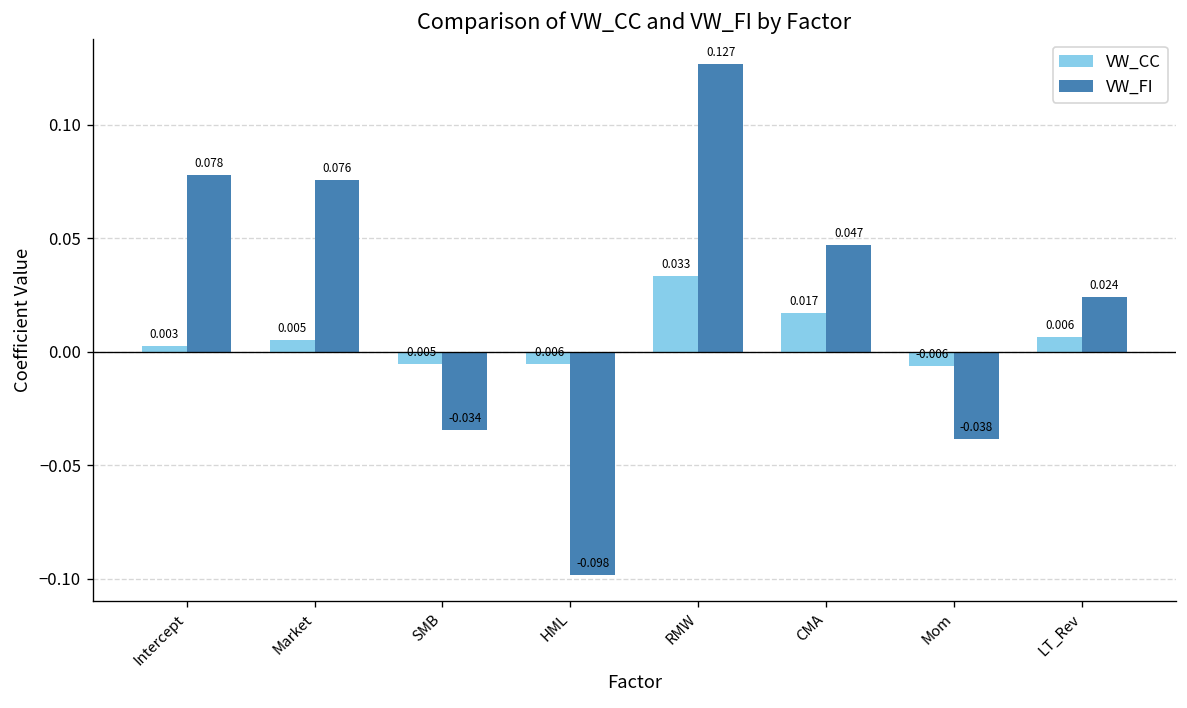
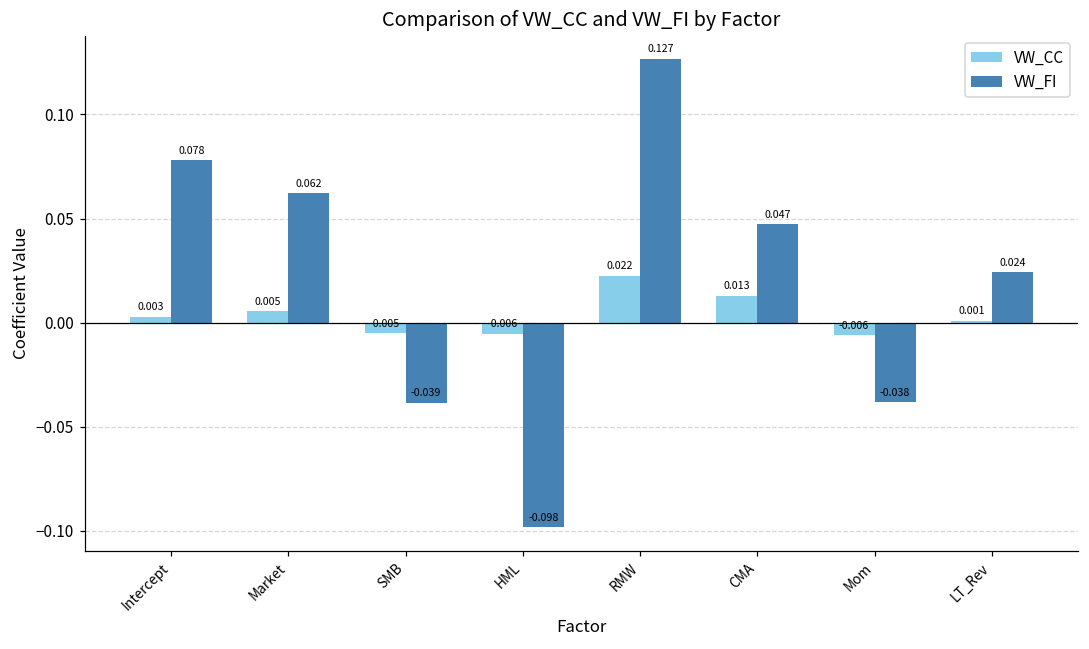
VW_FI, Market: 0.076 -> 0.062
VW_FI, SMB: -0.034 -> -0.039
VW_CC, RMW: 0.033 -> 0.022
VW_CC, CMA: 0.017 -> 0.013
VW_CC, LT_Rev: 0.006 -> 0.001
